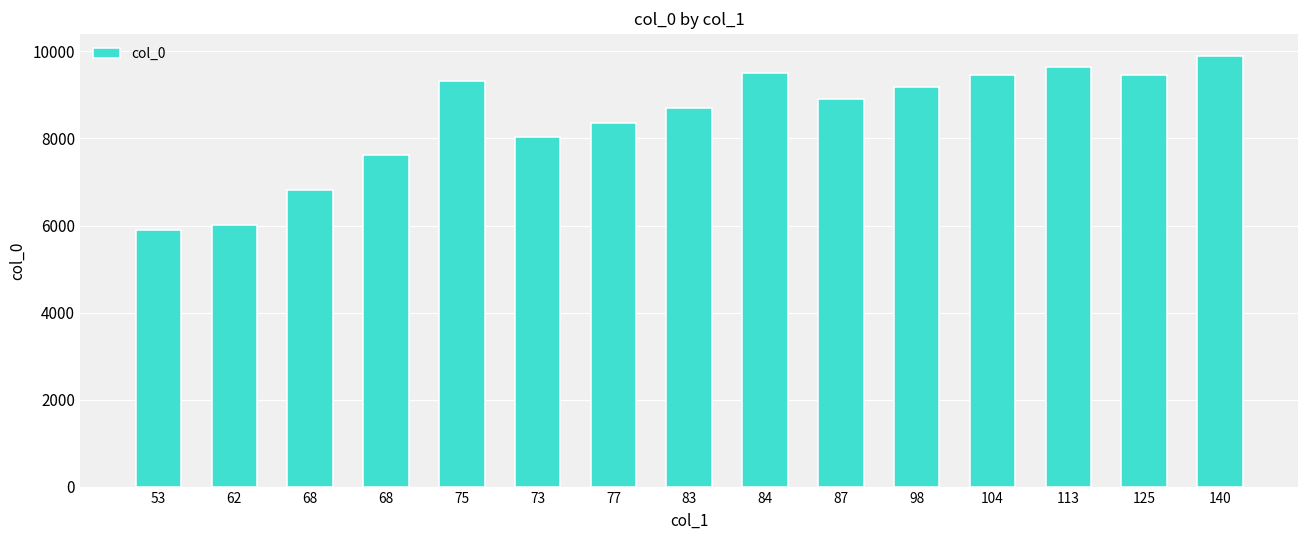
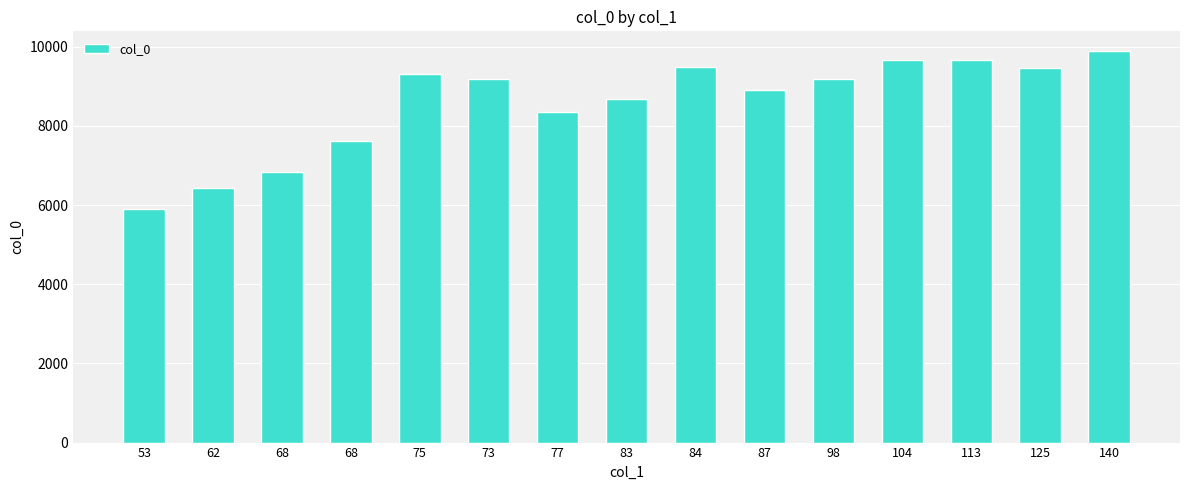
62: 6000 -> 6400
73: 8000 -> 9200
104: 9500 -> 9700
